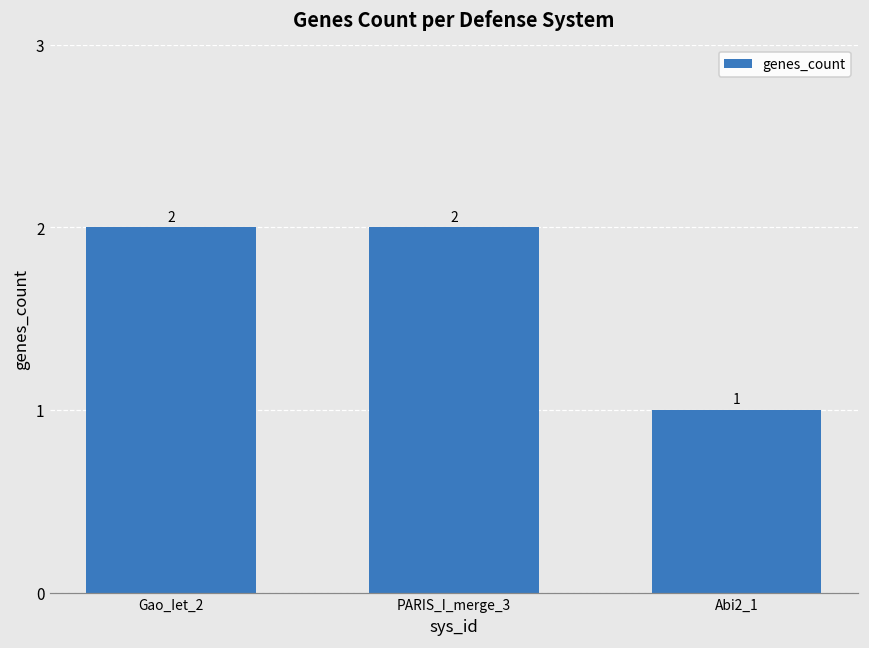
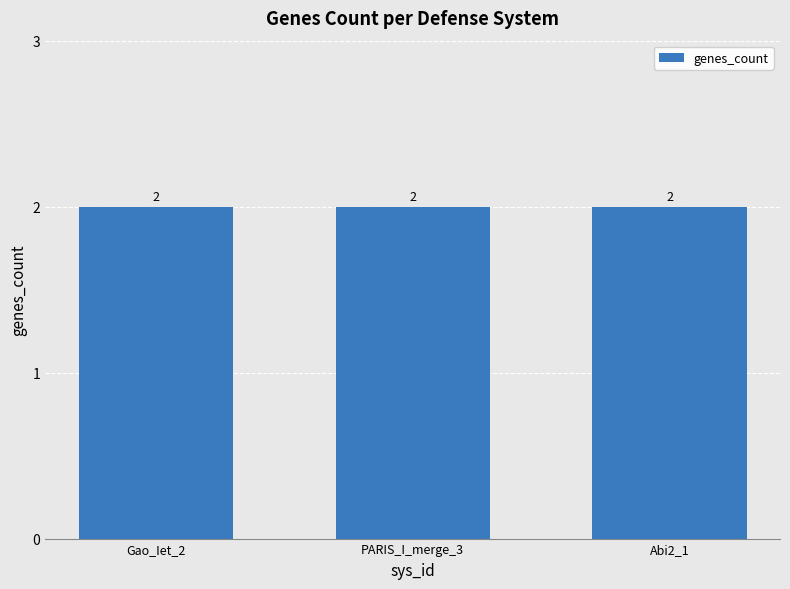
Abi2_1: 1 -> 2
